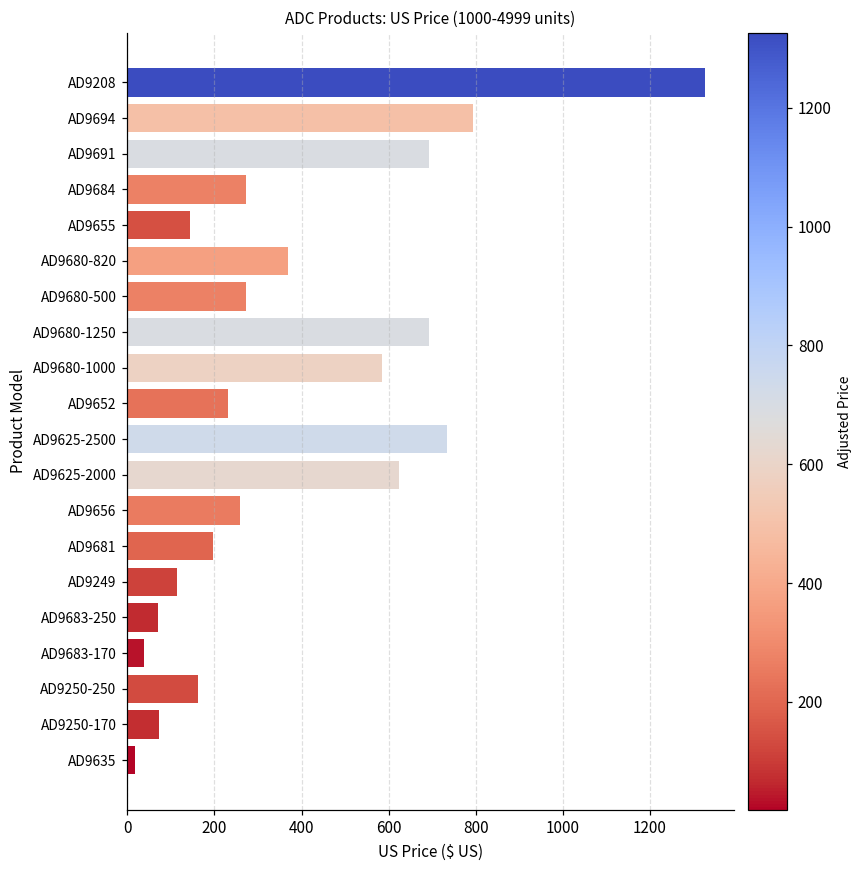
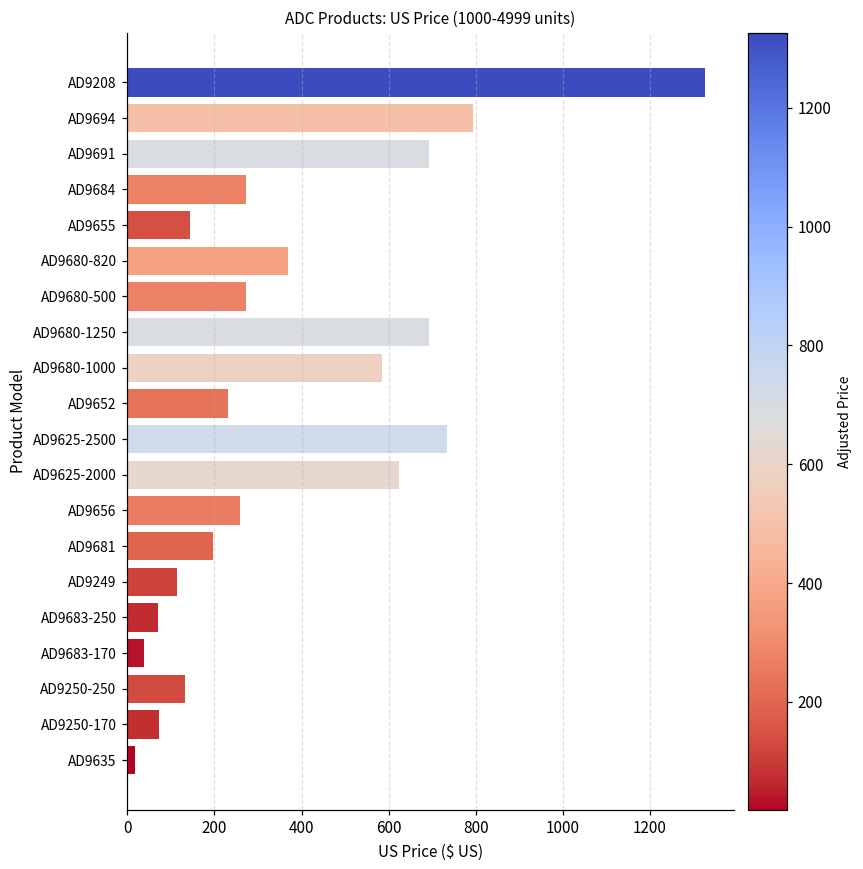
AD9250-250: 160 -> 130
